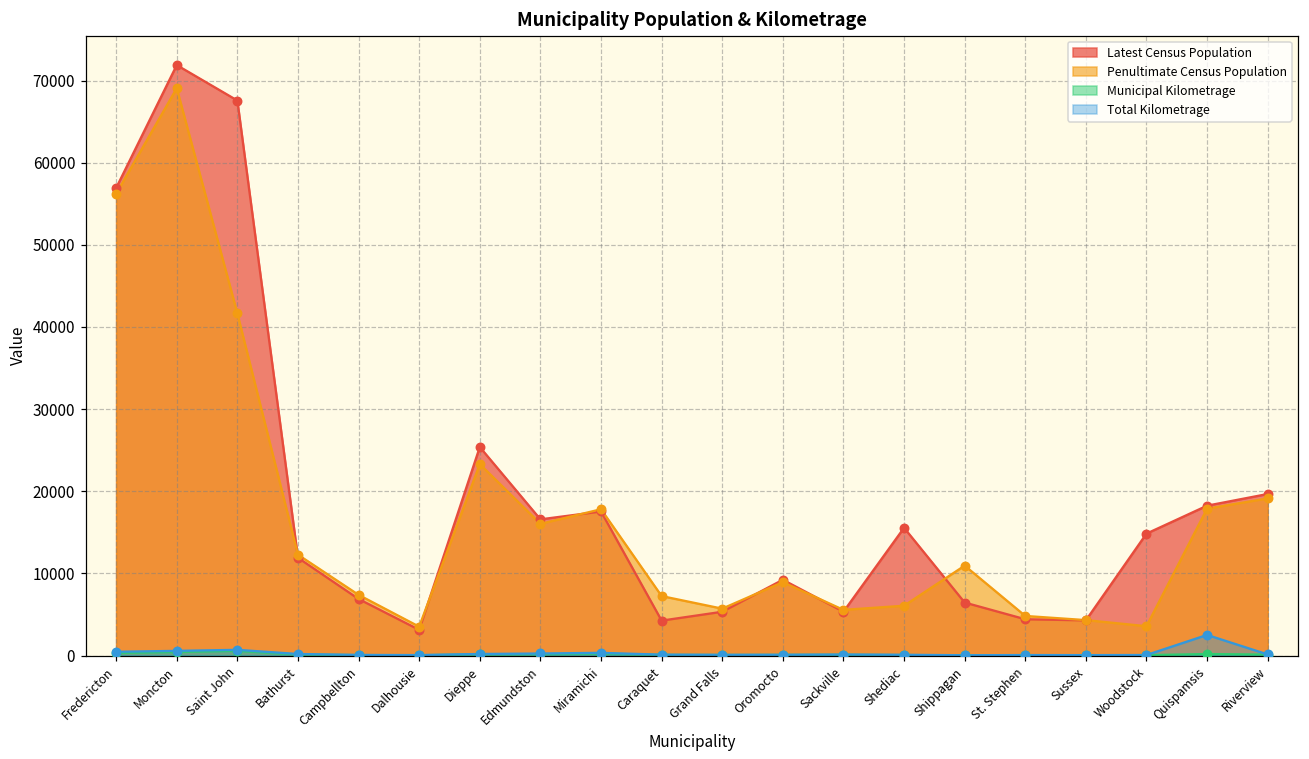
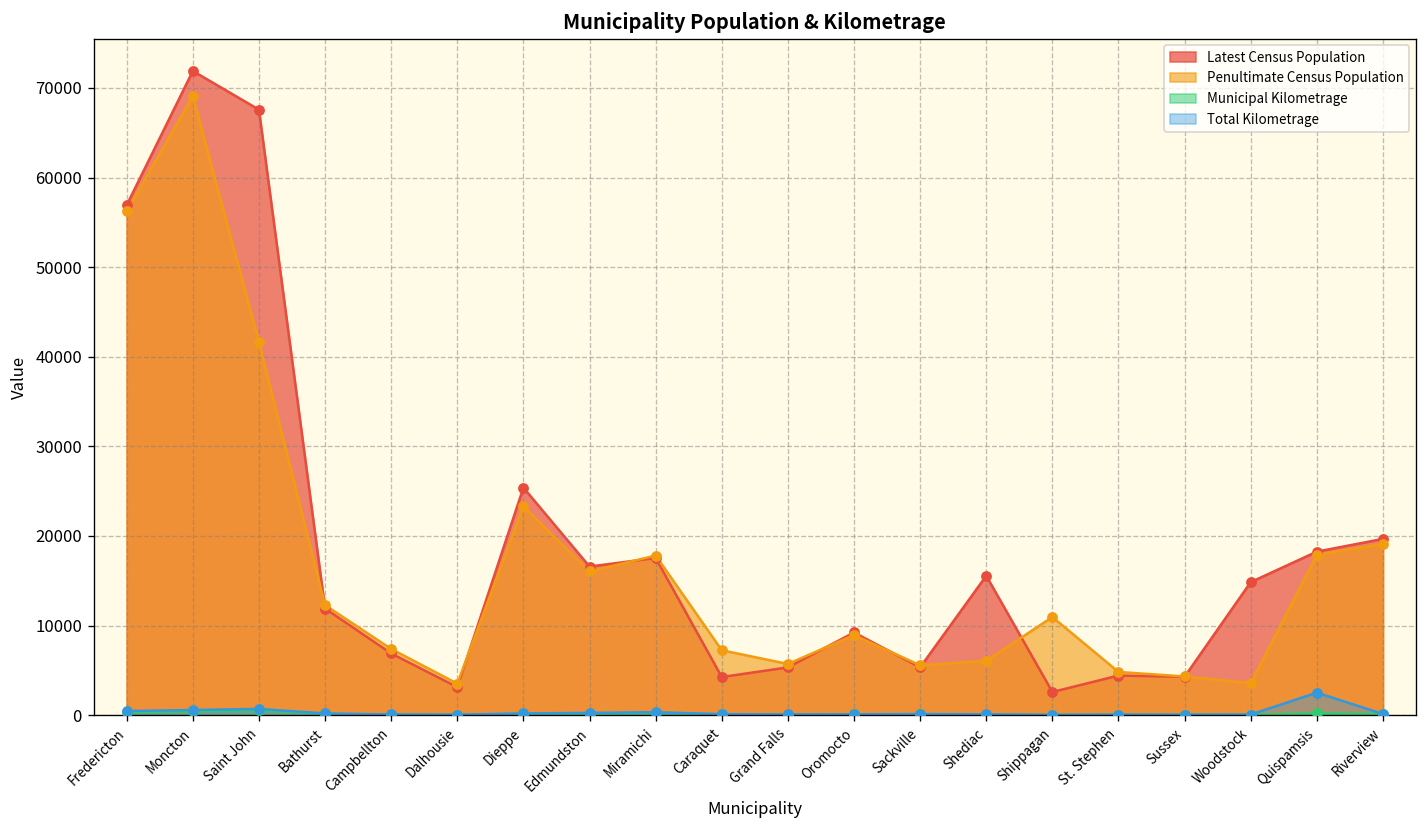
Latest Census Population, Shippagan: 6000 -> 3000
